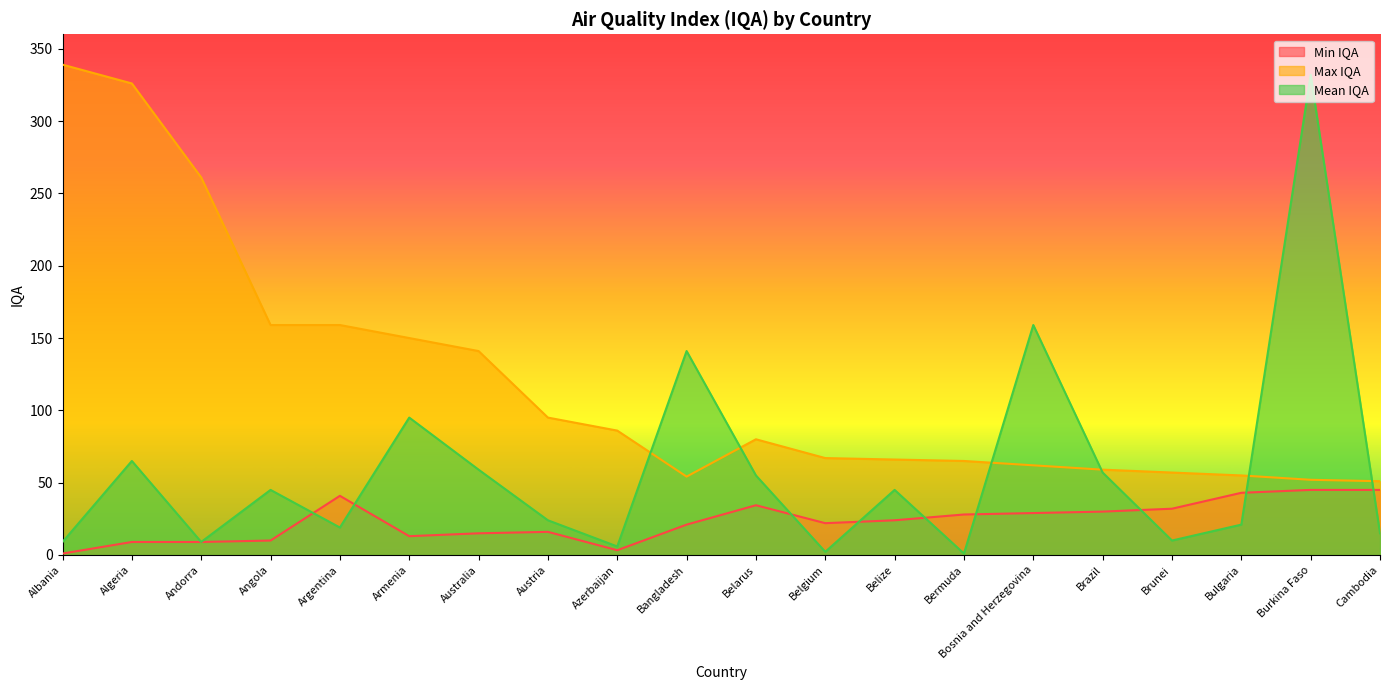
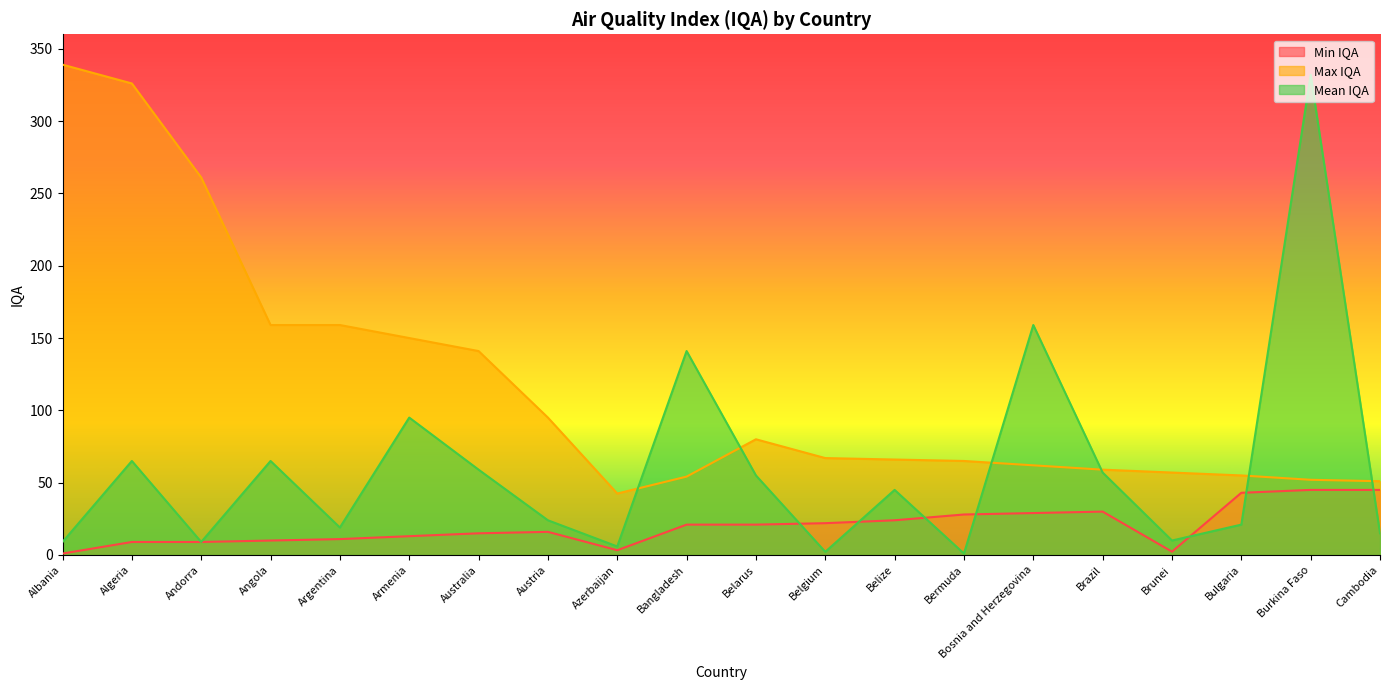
Mean IQA, Angola: 45 -> 65
Min IQA, Argentina: 41 -> 11
Max IQA, Azerbaijan: 86 -> 43
Min IQA, Belarus: 34 -> 21
Min IQA, Brunei: 32 -> 2
